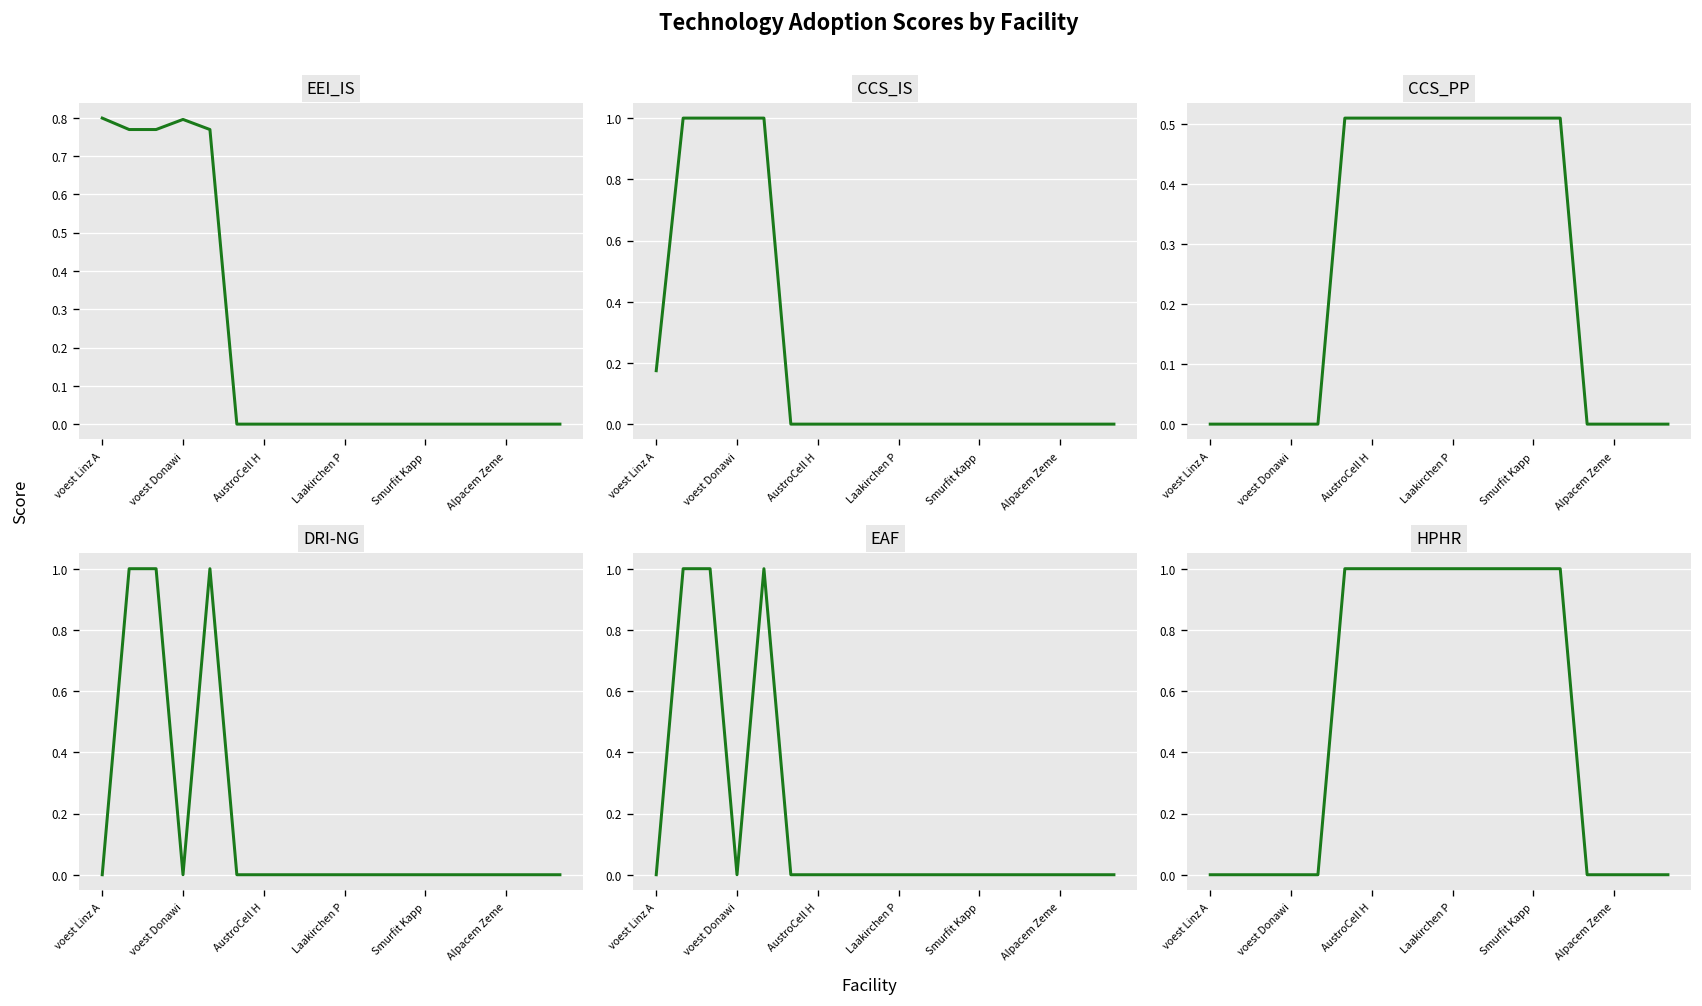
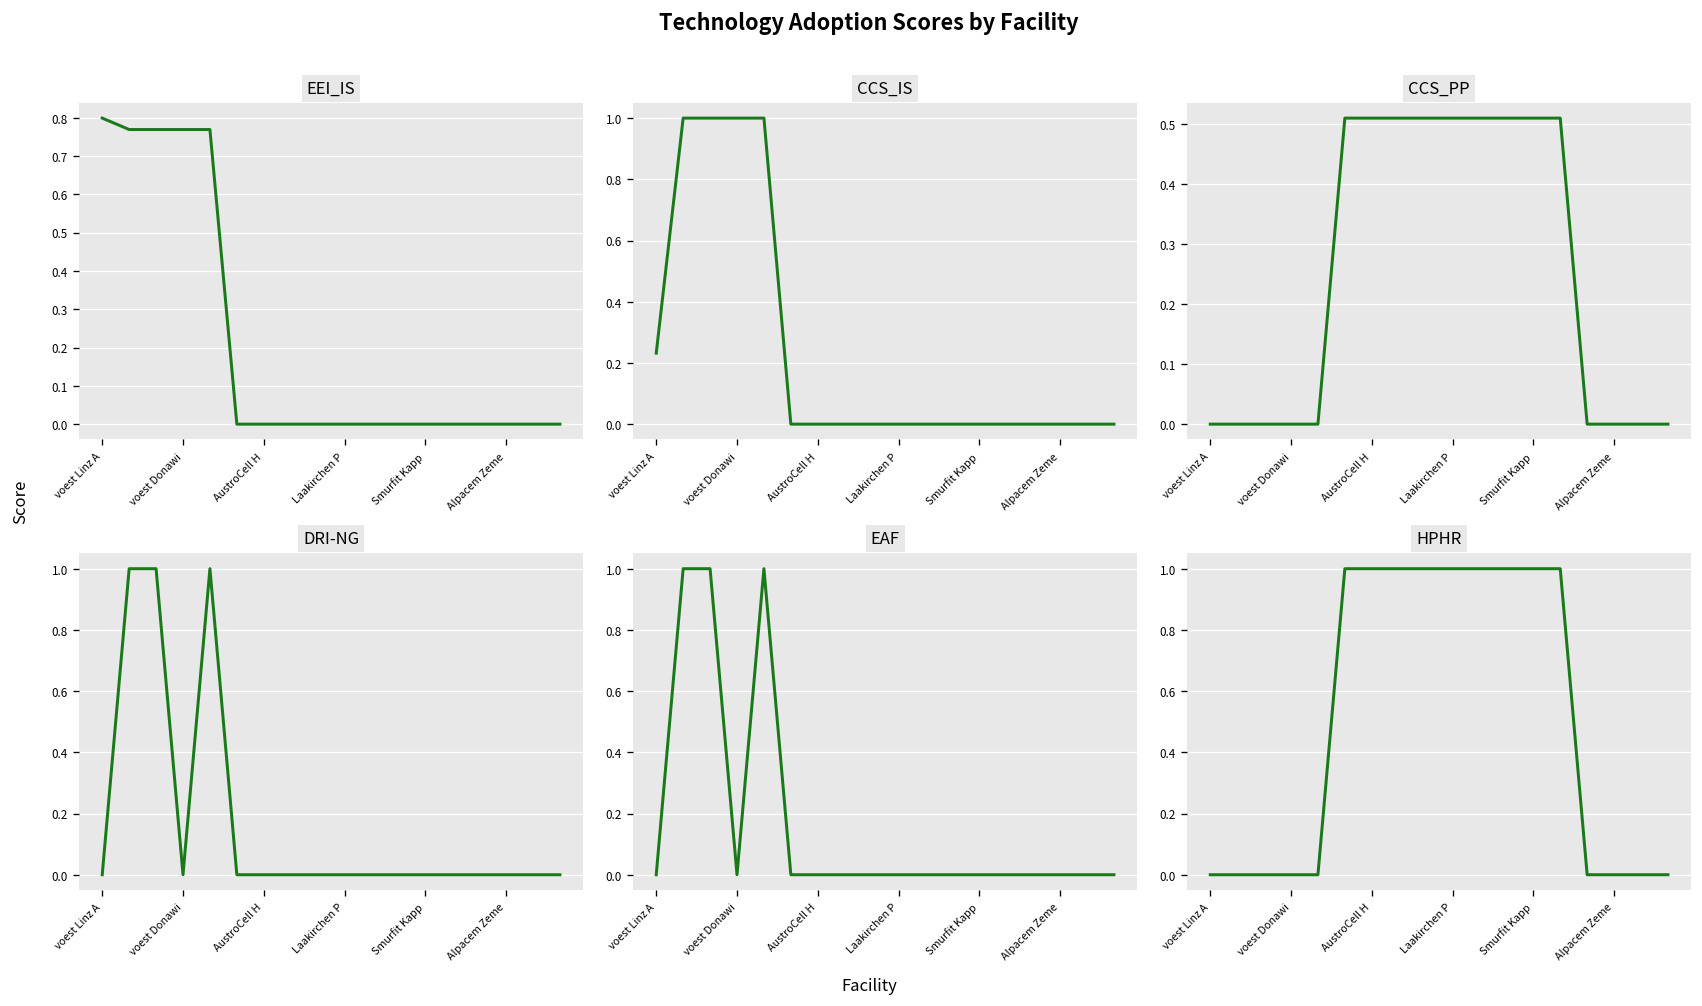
EEI_IS, voest Donawi: 0.80 -> 0.77
CCS_IS, voest Linz A: 0.17 -> 0.23
